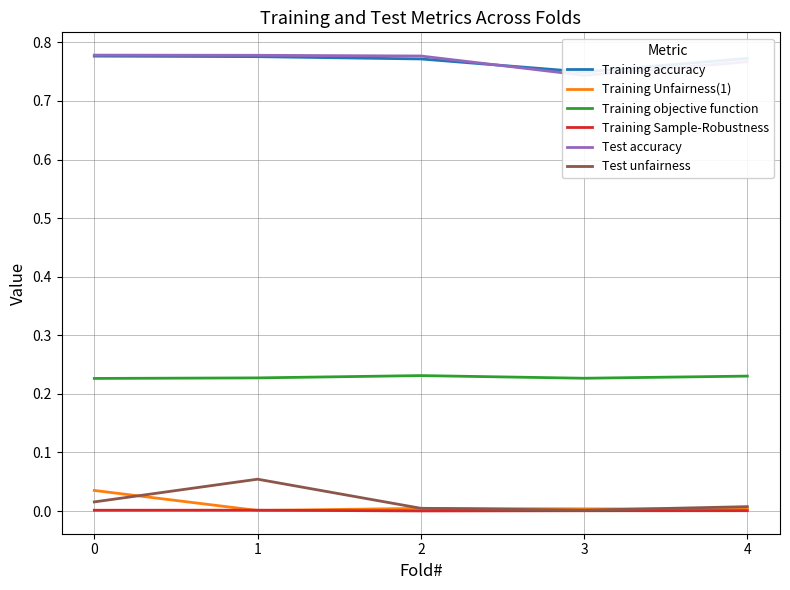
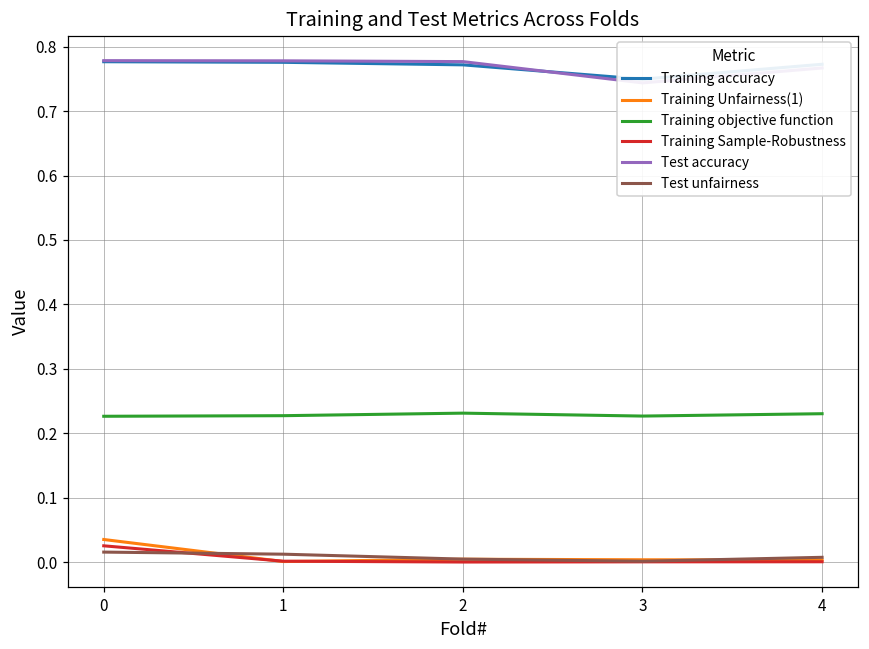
Training Sample-Robustness, 0: 0.00 -> 0.03
Test unfairness, 1: 0.05 -> 0.01
